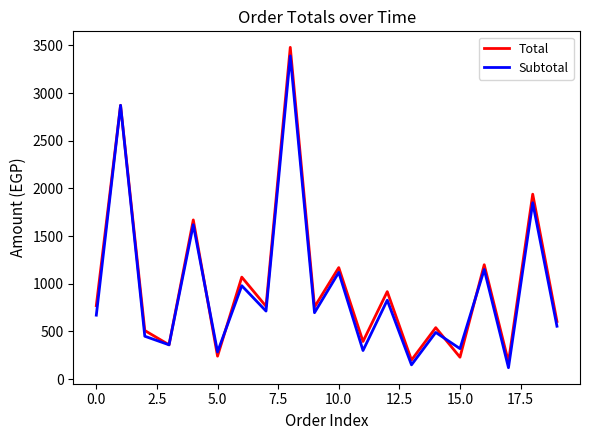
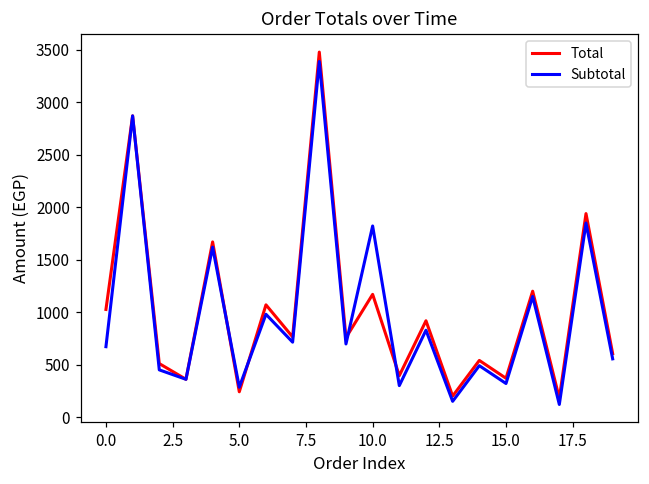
Total, 0.0: 800 -> 1000
Subtotal, 10.0: 1100 -> 1800
Total, 15.0: 200 -> 400
